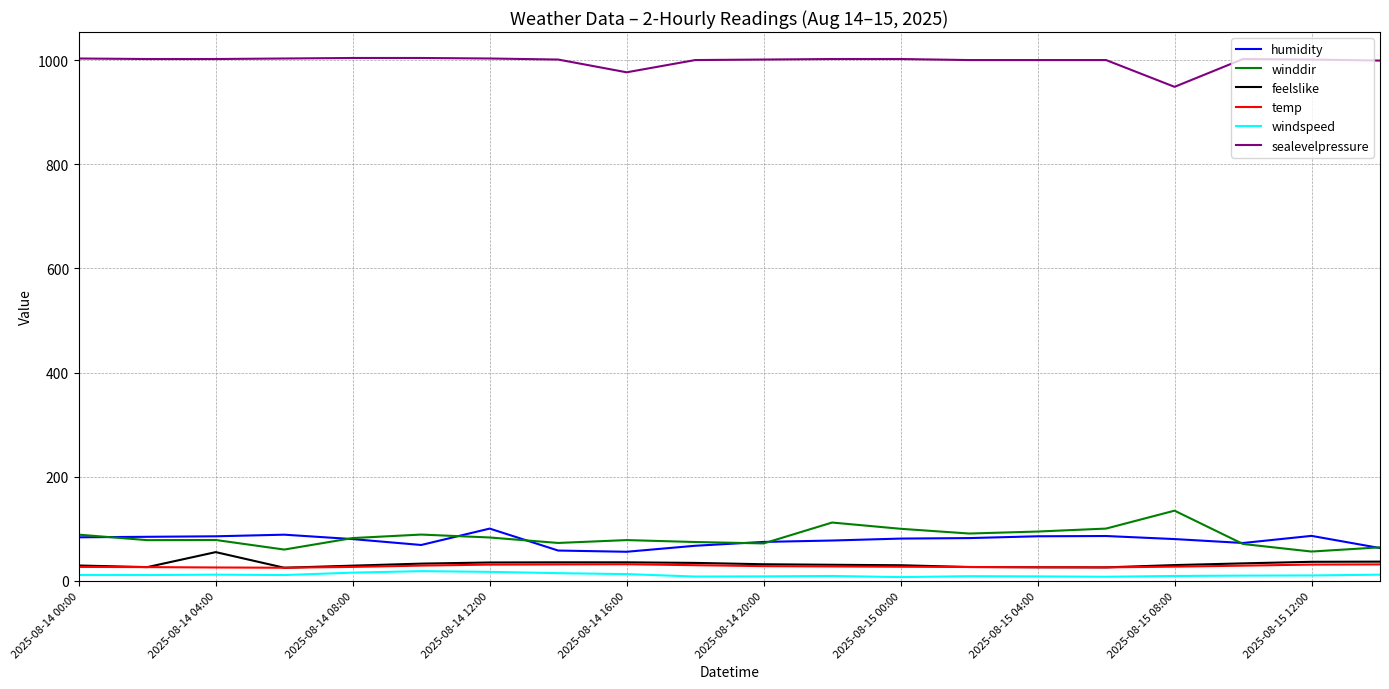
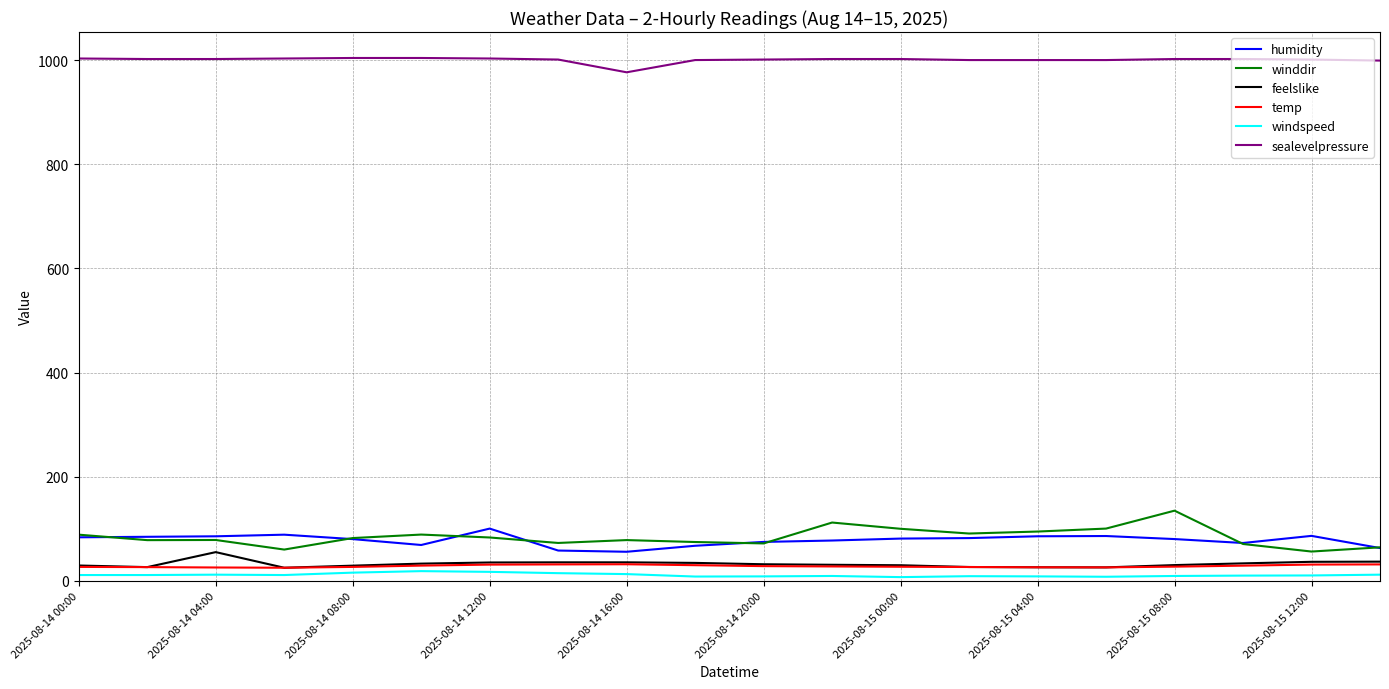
sealevelpressure, 2025-08-15 08:00: 950 -> 1000
